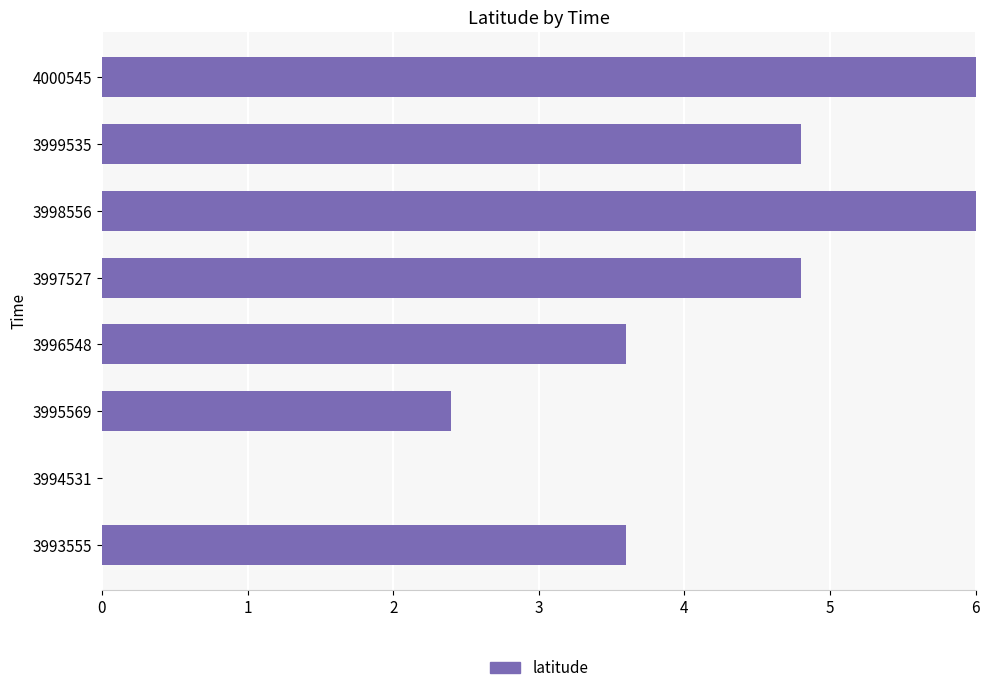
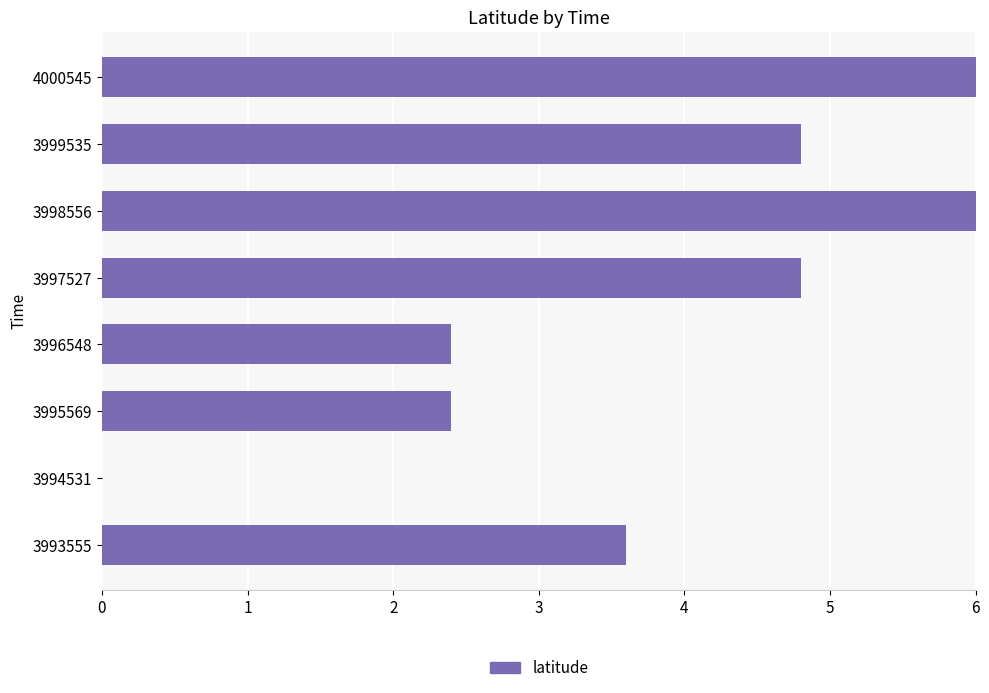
3996548: 3.60 -> 2.40
